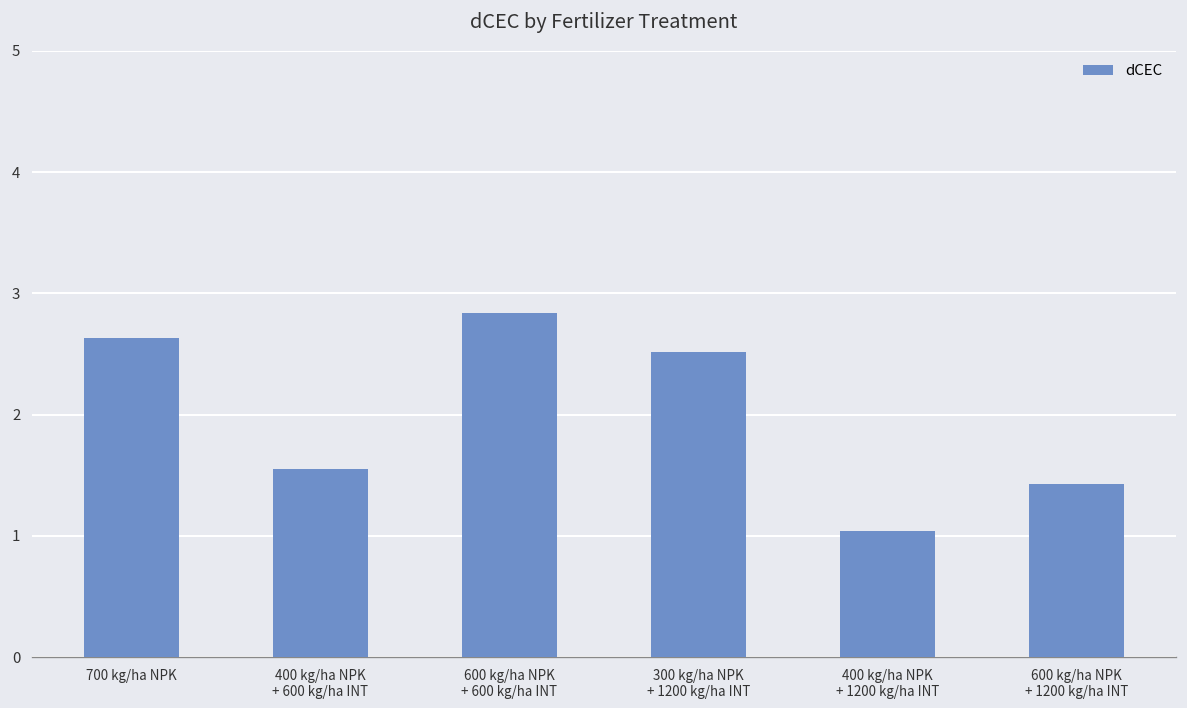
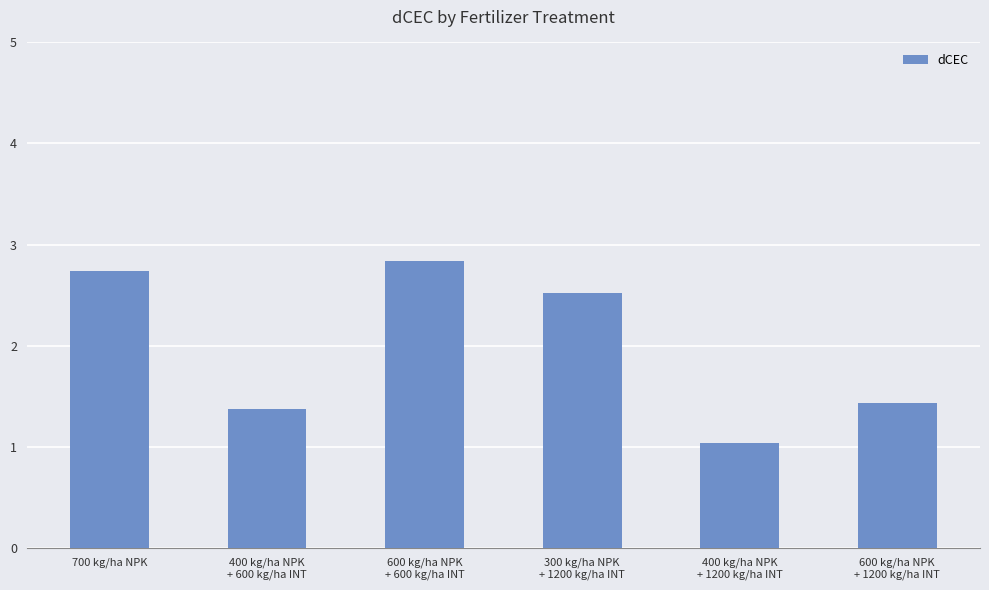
700 kg/ha NPK: 2.63 -> 2.74
400 kg/ha NPK + 600 kg/ha INT: 1.55 -> 1.37
